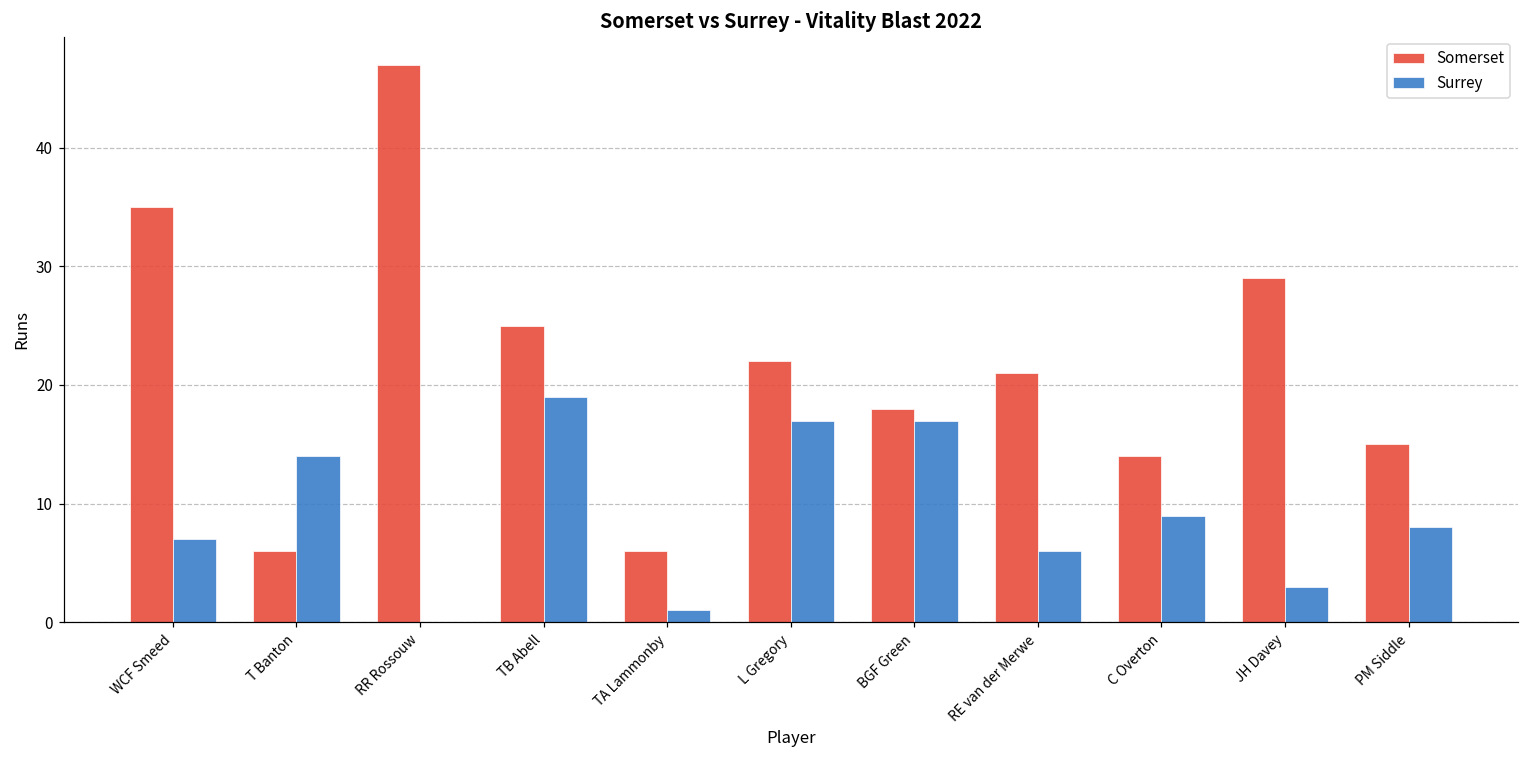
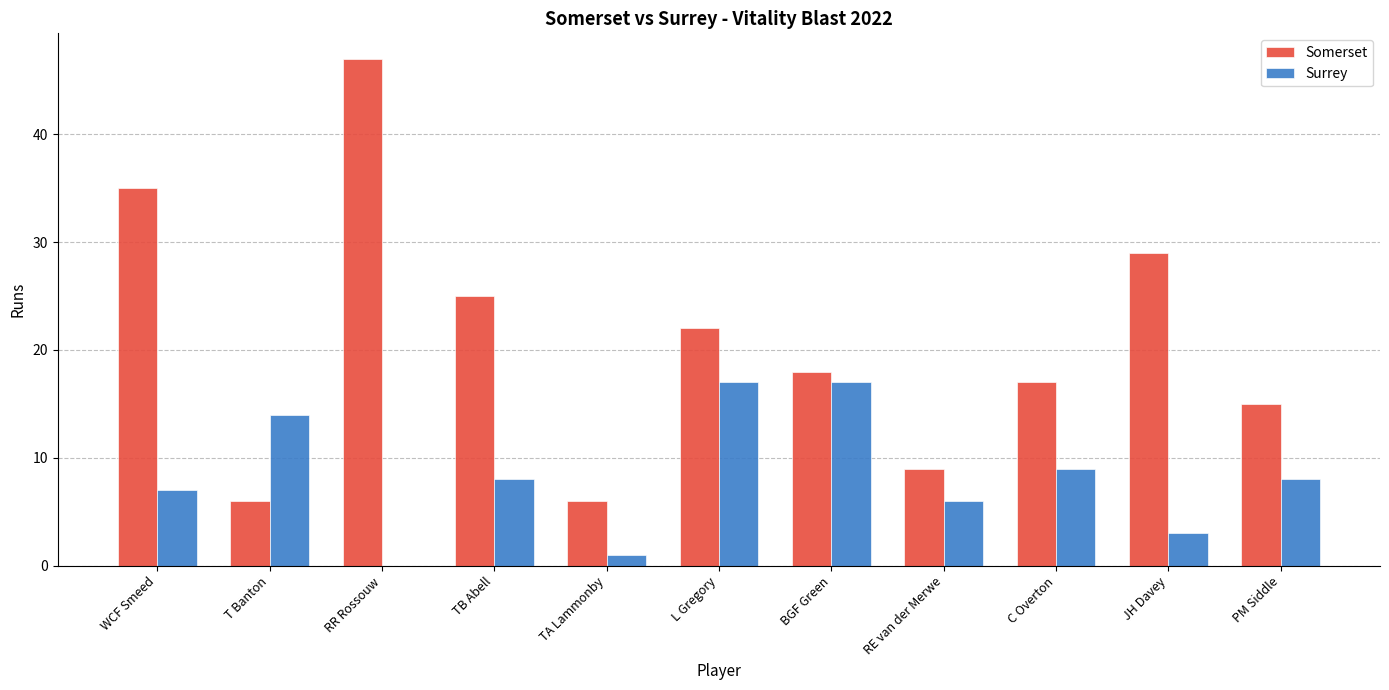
Surrey, TB Abell: 19 -> 8
Somerset, RE van der Merwe: 21 -> 9
Somerset, C Overton: 14 -> 17
